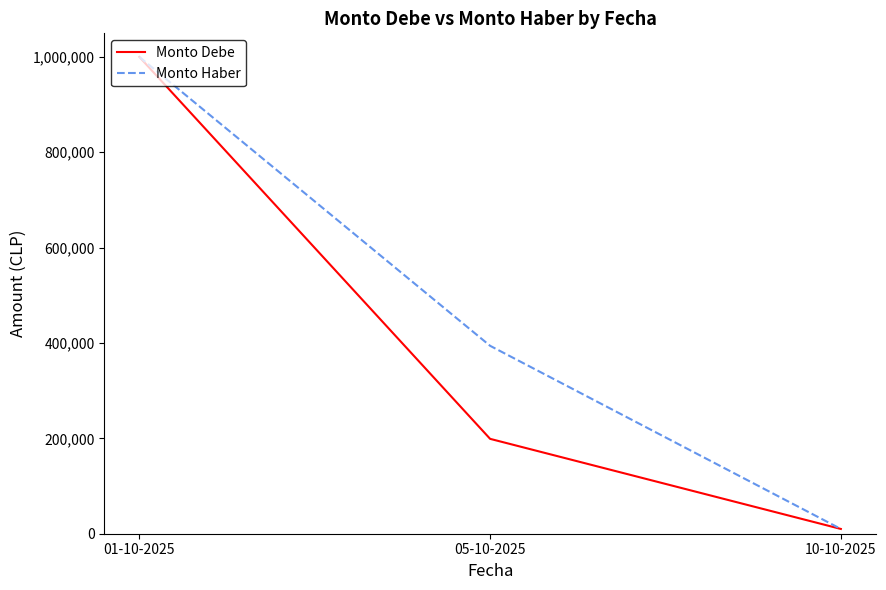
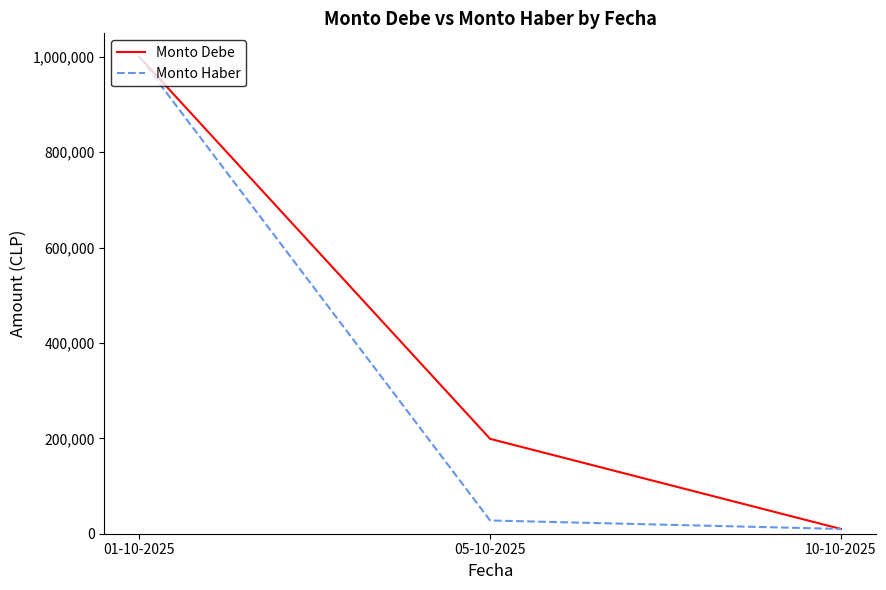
Monto Haber, 05-10-2025: 390,000 -> 30,000
